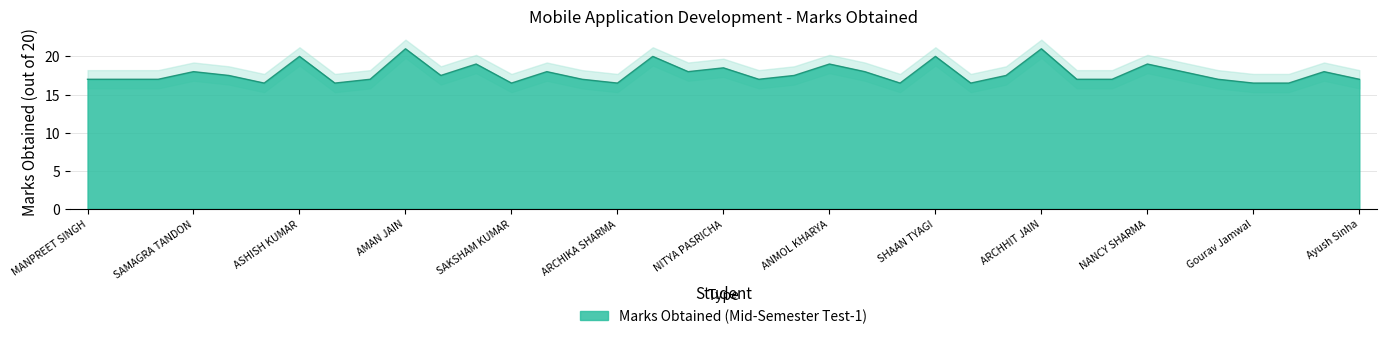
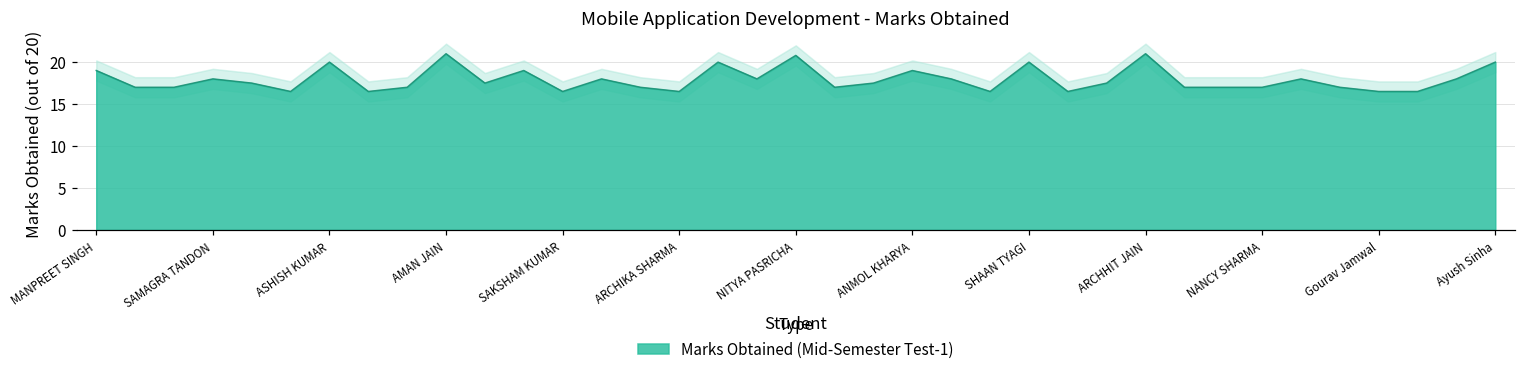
Marks Obtained (Mid-Semester Test-1), MANPREET SINGH: 17 -> 19
Marks Obtained (Mid-Semester Test-1), NITYA PASRICHA: 19 -> 21
Marks Obtained (Mid-Semester Test-1), NANCY SHARMA: 19 -> 17
Marks Obtained (Mid-Semester Test-1), Ayush Sinha: 17 -> 20
